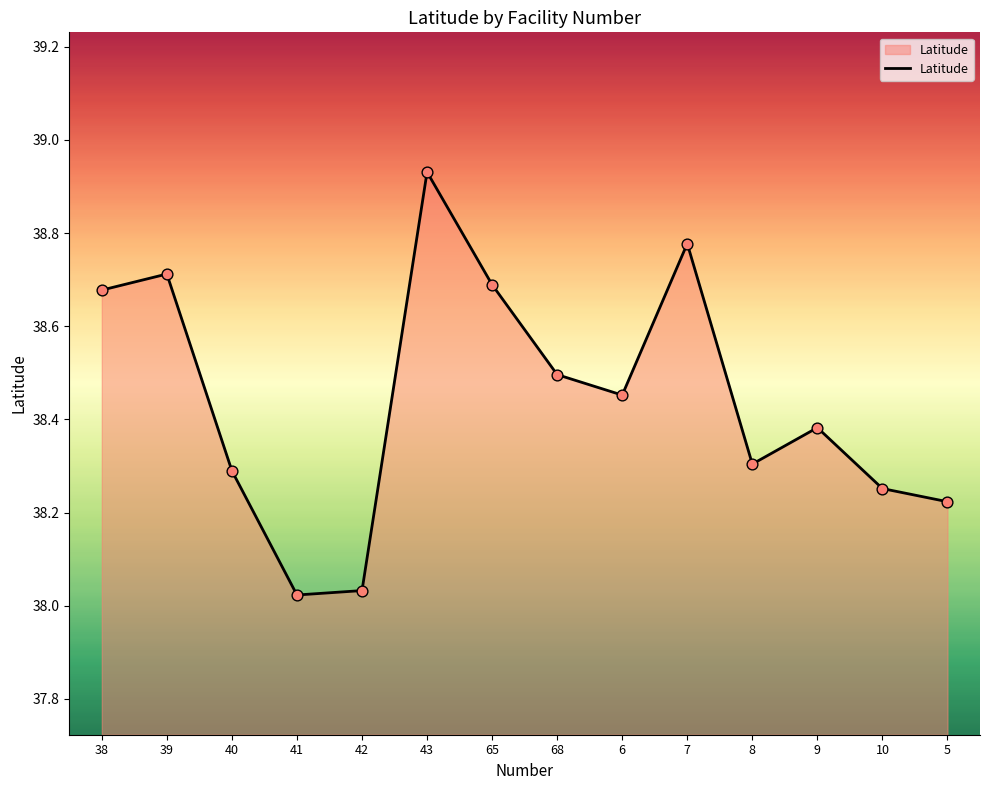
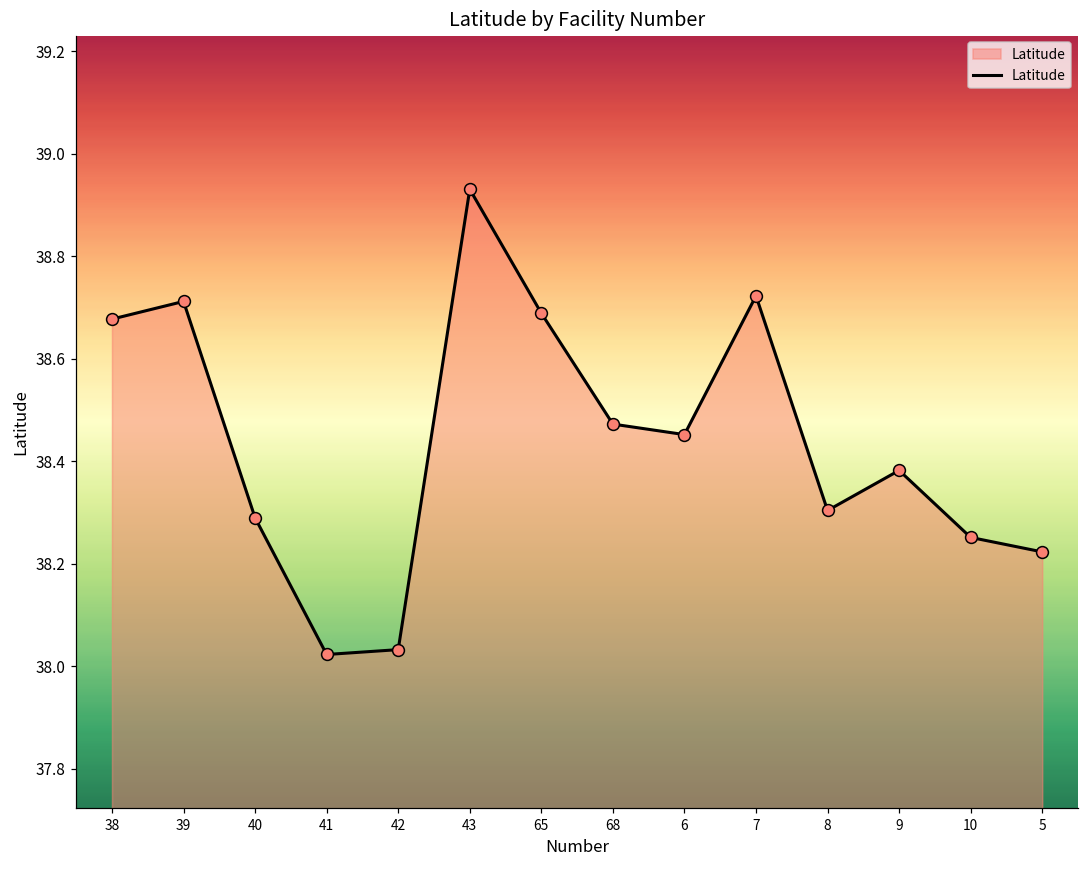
68: 38.50 -> 38.47
7: 38.78 -> 38.72
